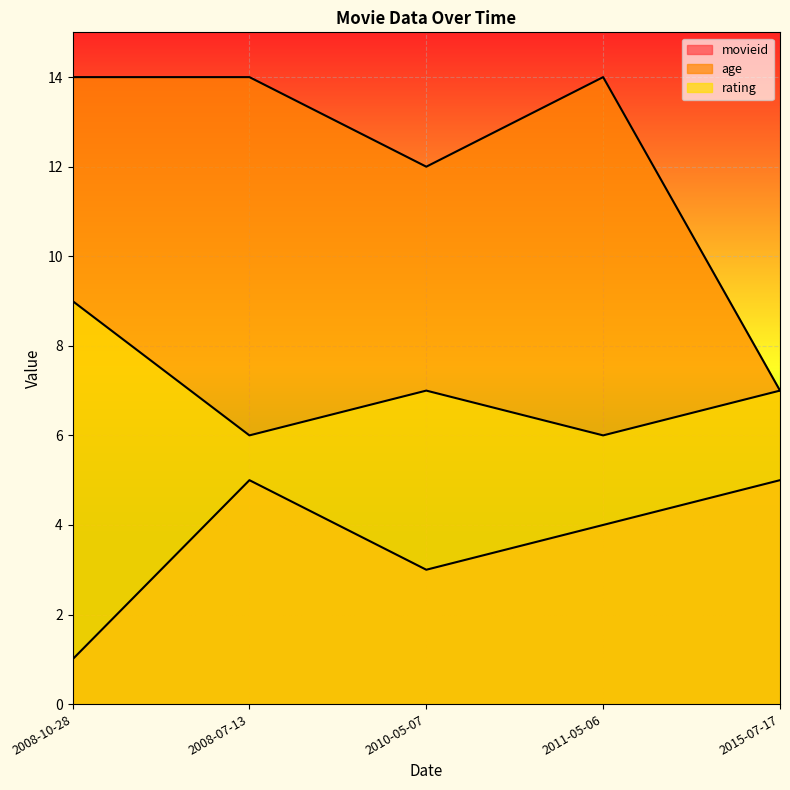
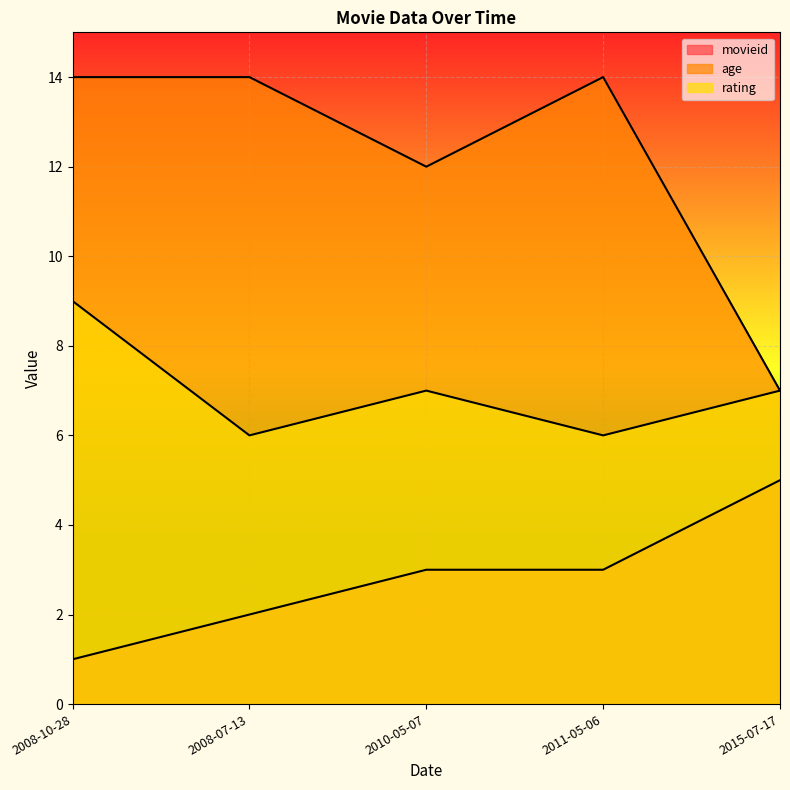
movieid, 2008-07-13: 5 -> 2
movieid, 2011-05-06: 4 -> 3
